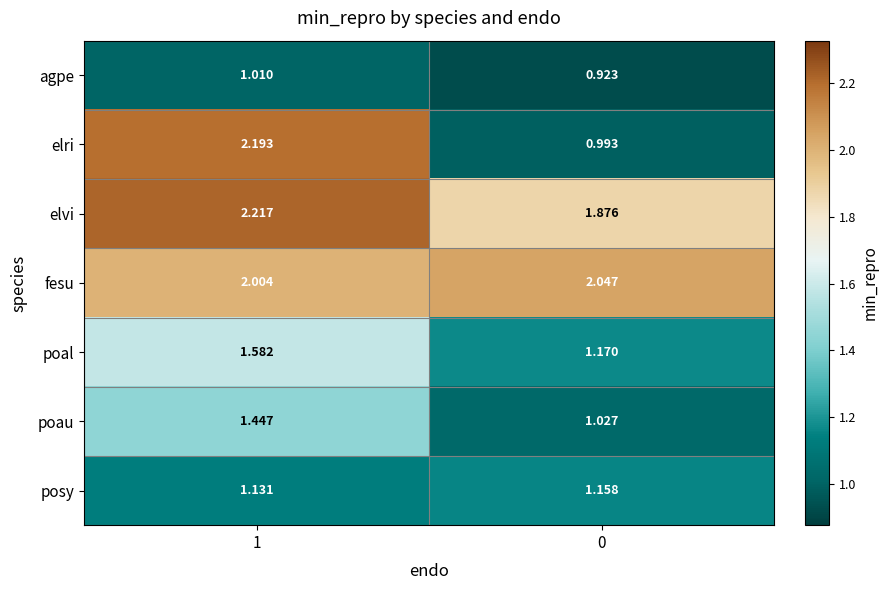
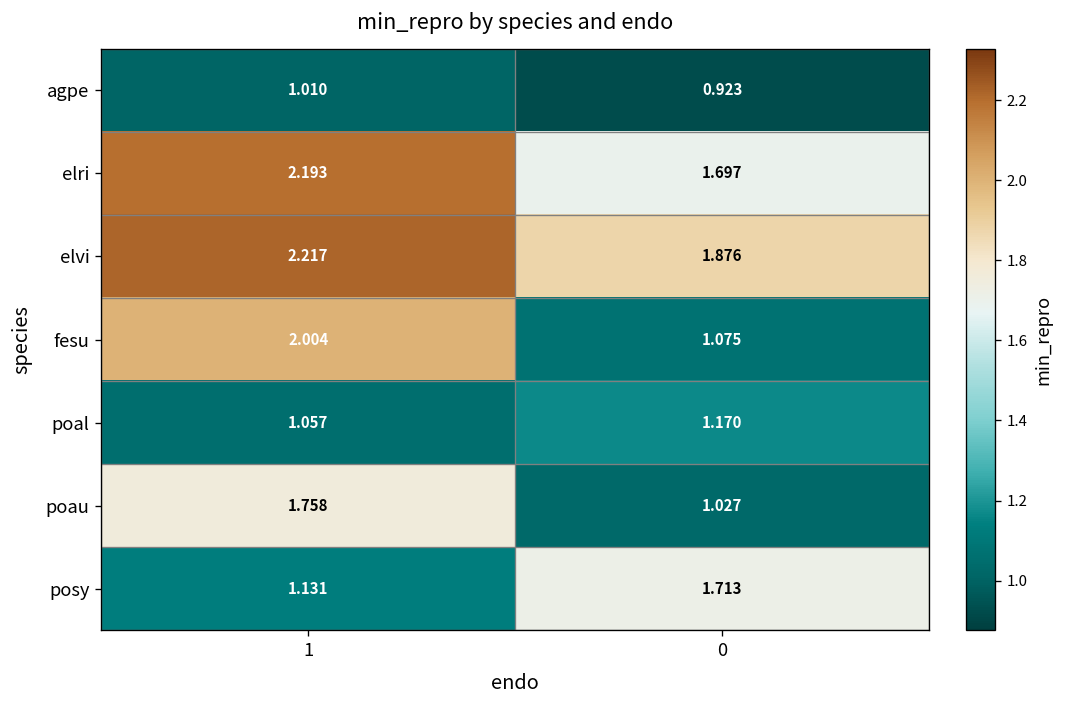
elri, 0: 0.993 -> 1.697
fesu, 0: 2.047 -> 1.075
poal, 1: 1.582 -> 1.057
poau, 1: 1.447 -> 1.758
posy, 0: 1.158 -> 1.713
